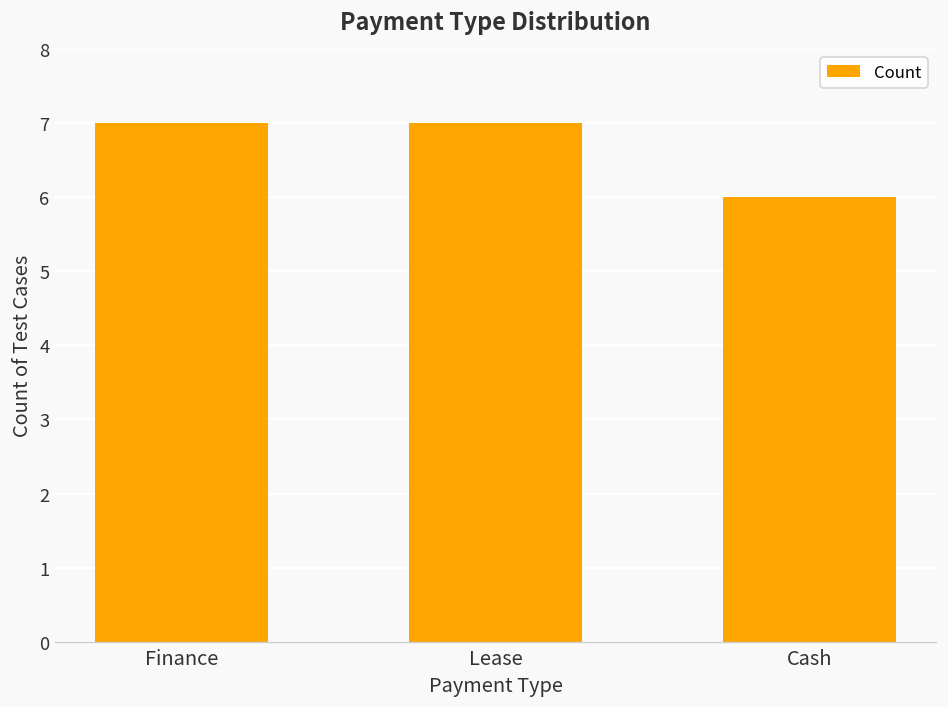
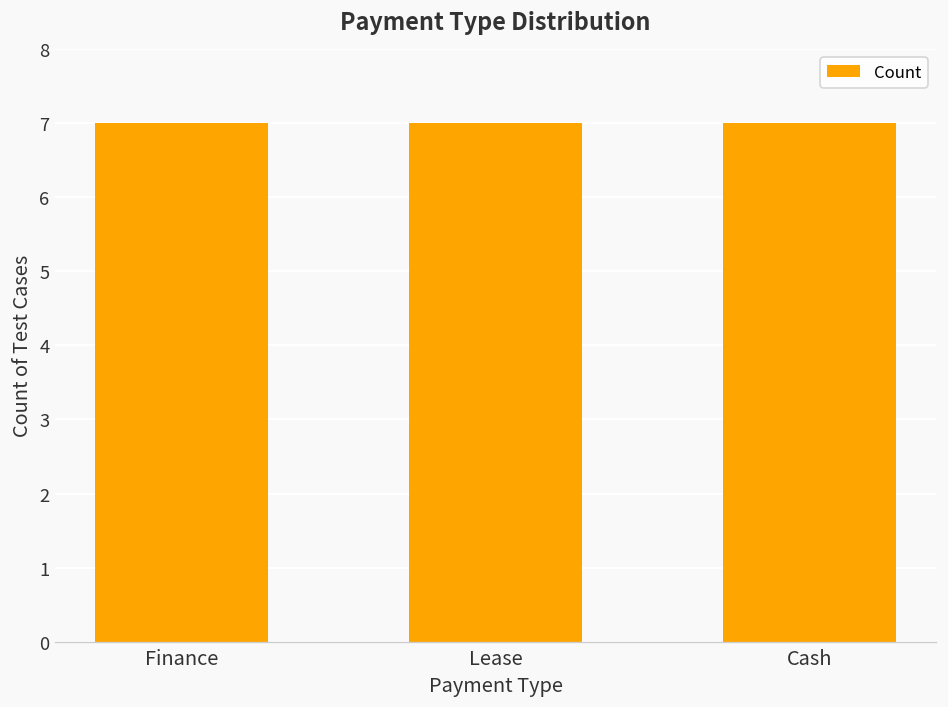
Cash: 6 -> 7
